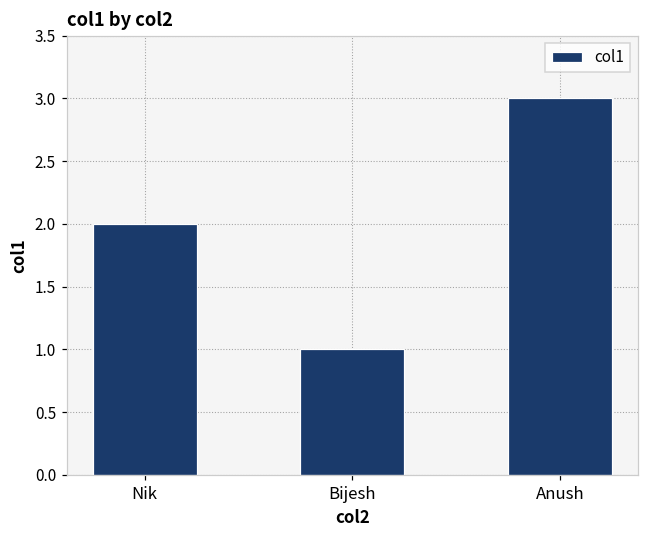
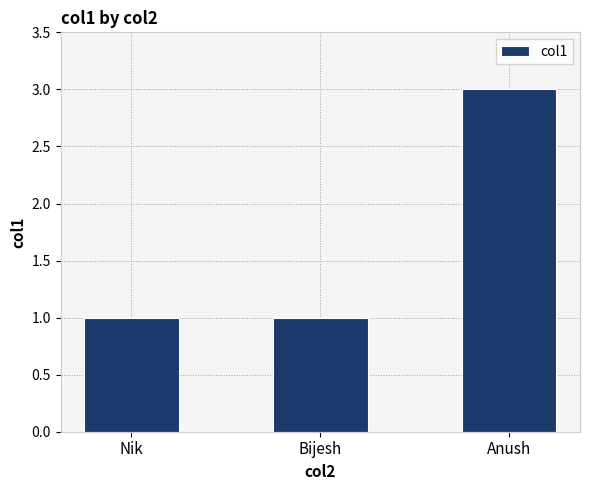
Nik: 2 -> 1
